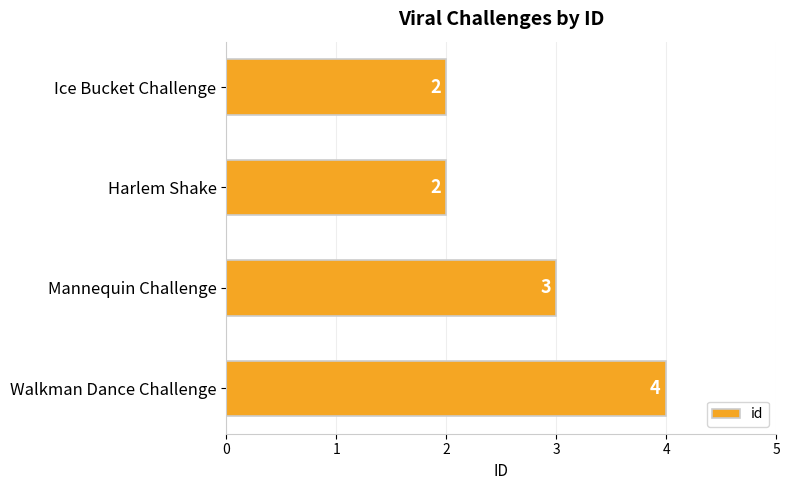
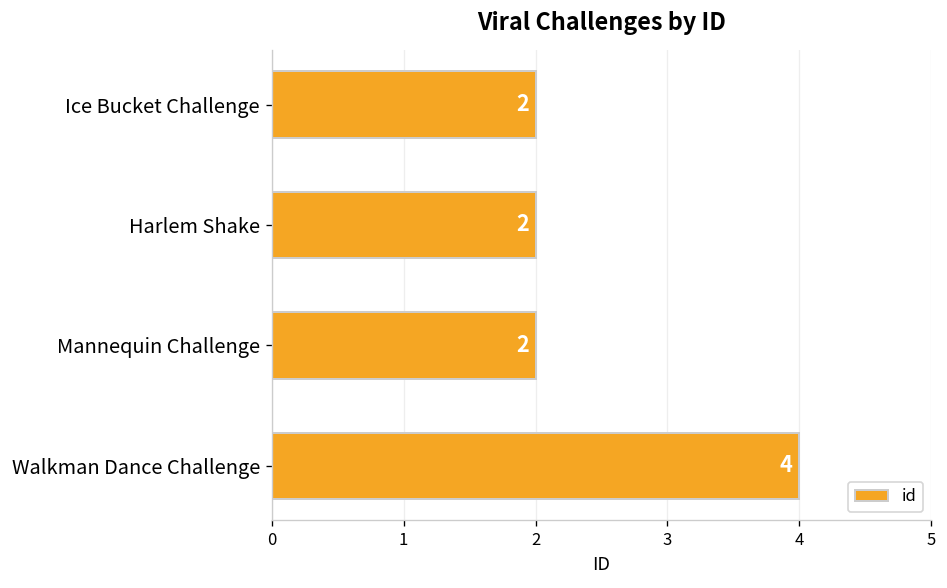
Mannequin Challenge: 3 -> 2
